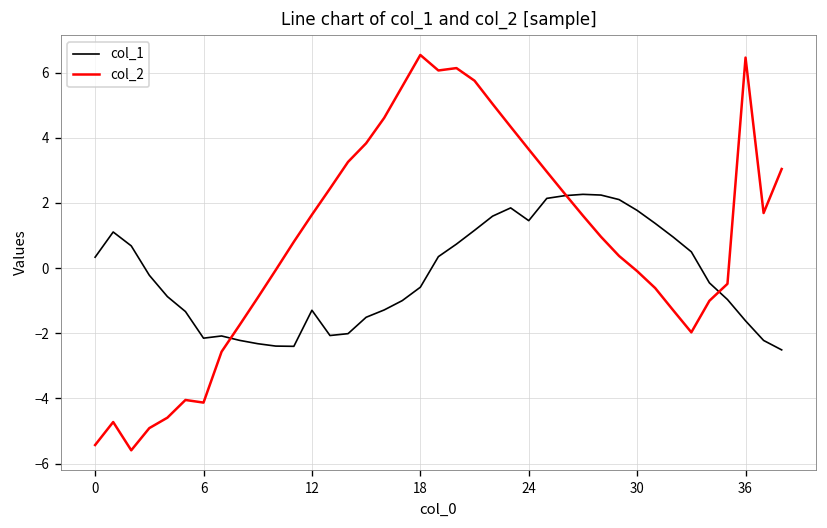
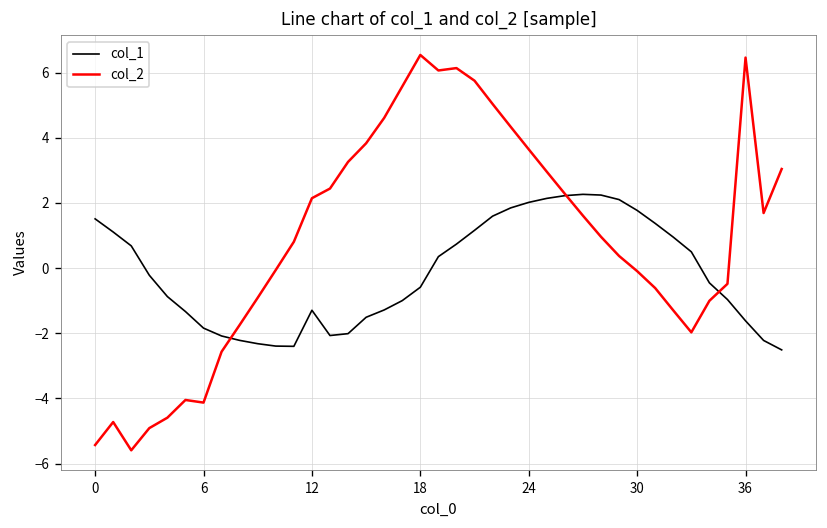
col_1, 0: 0.3 -> 1.5
col_1, 6: -2.2 -> -1.8
col_2, 12: 1.6 -> 2.1
col_1, 24: 1.5 -> 2.0
